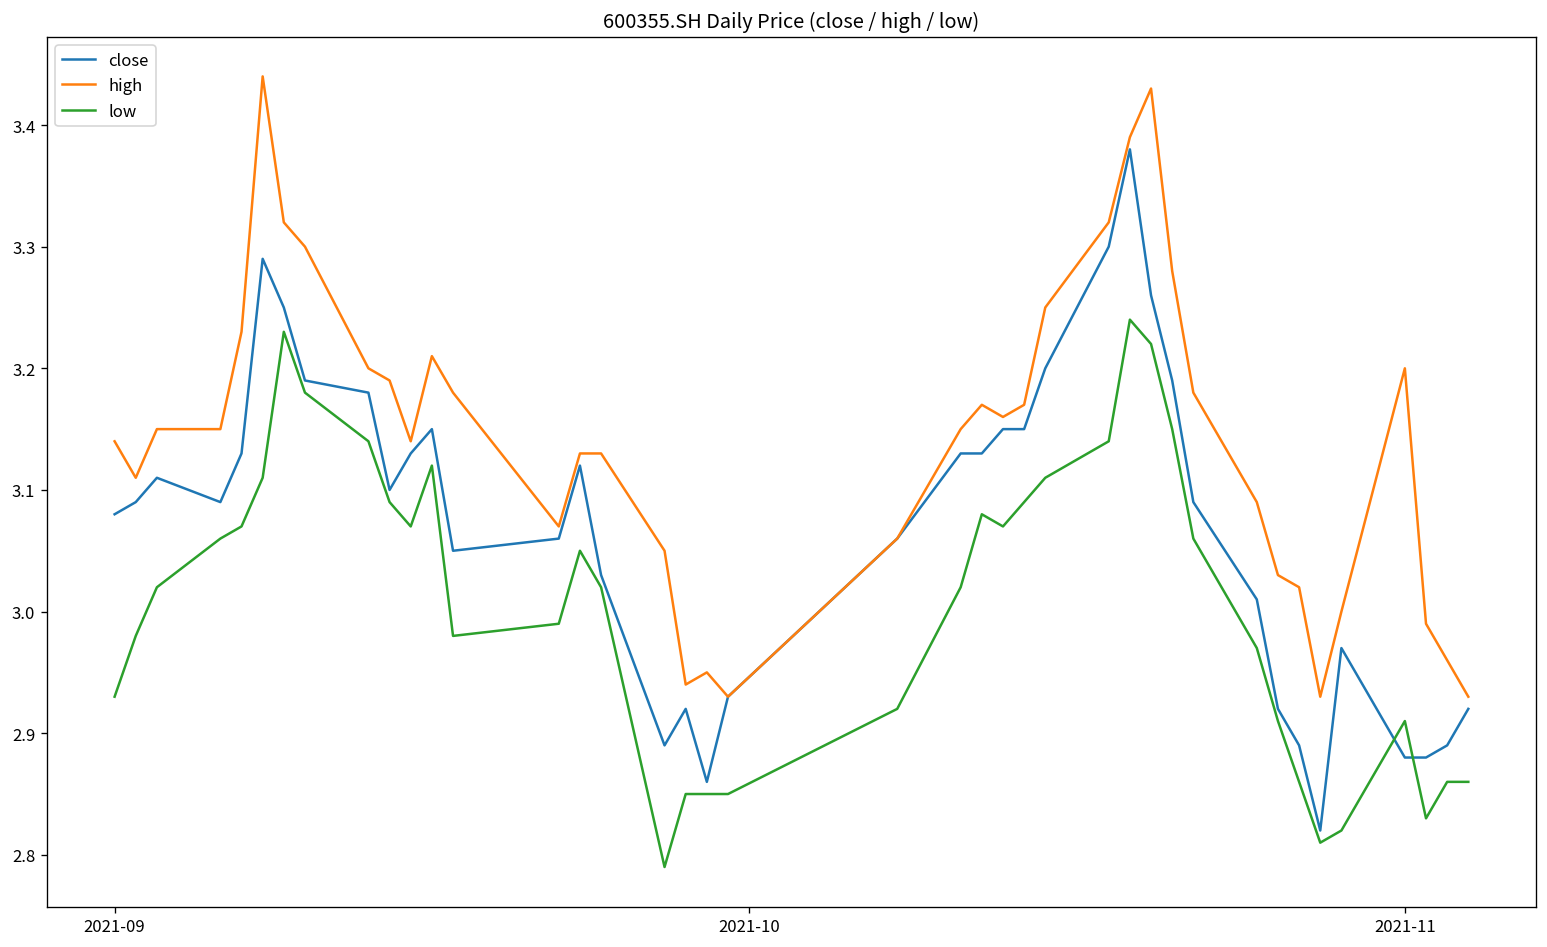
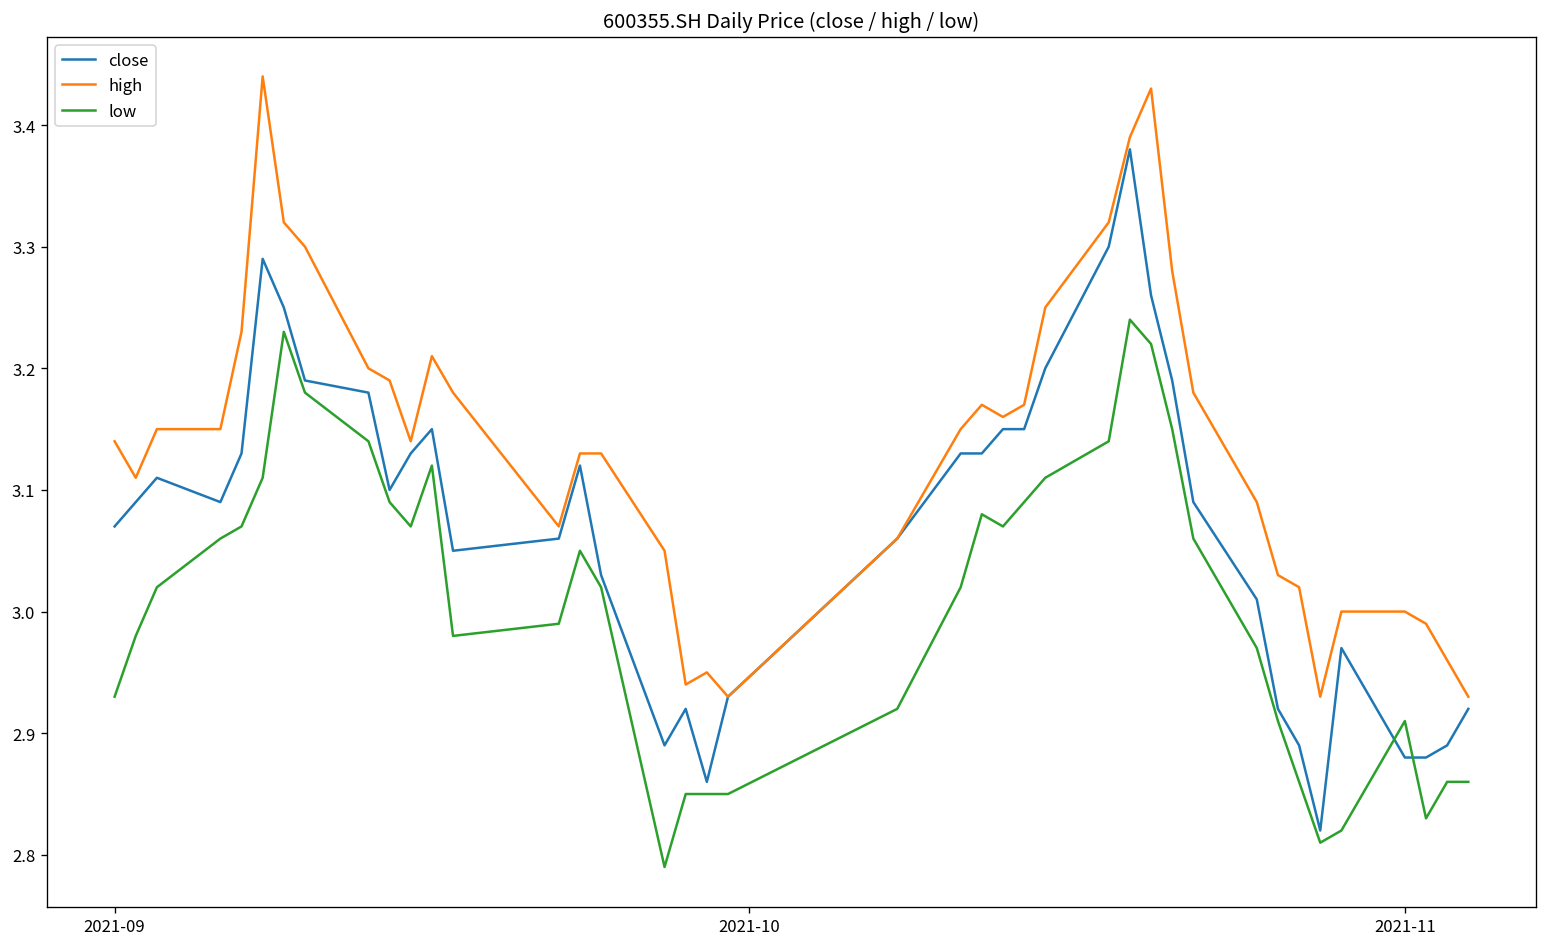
close, 2021-09: 3.08 -> 3.07
high, 2021-11: 3.2 -> 3.0
